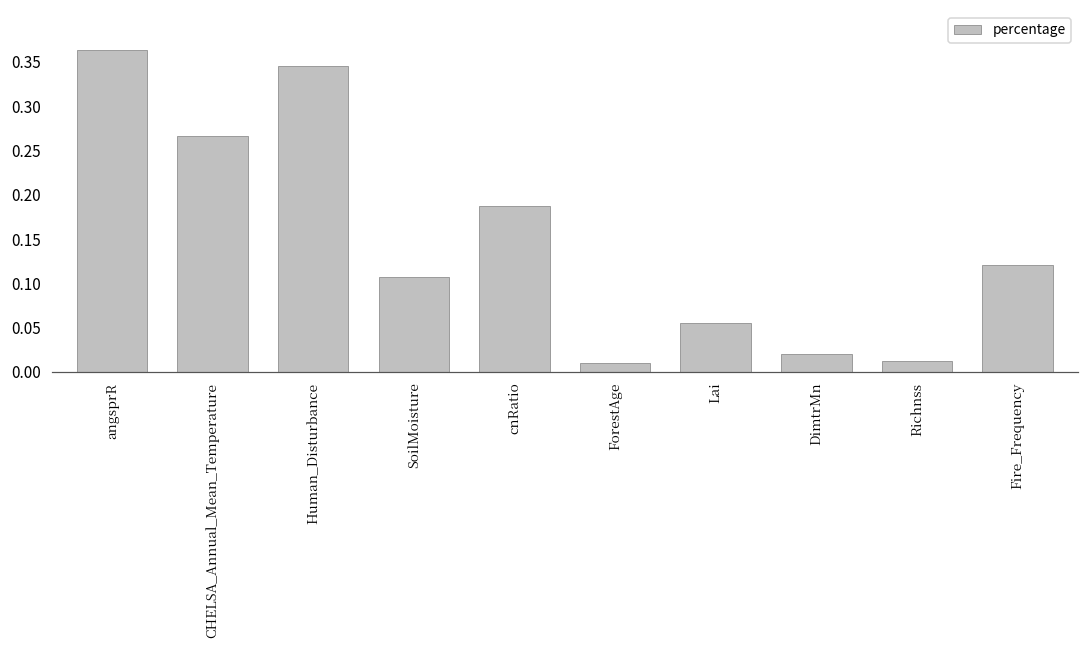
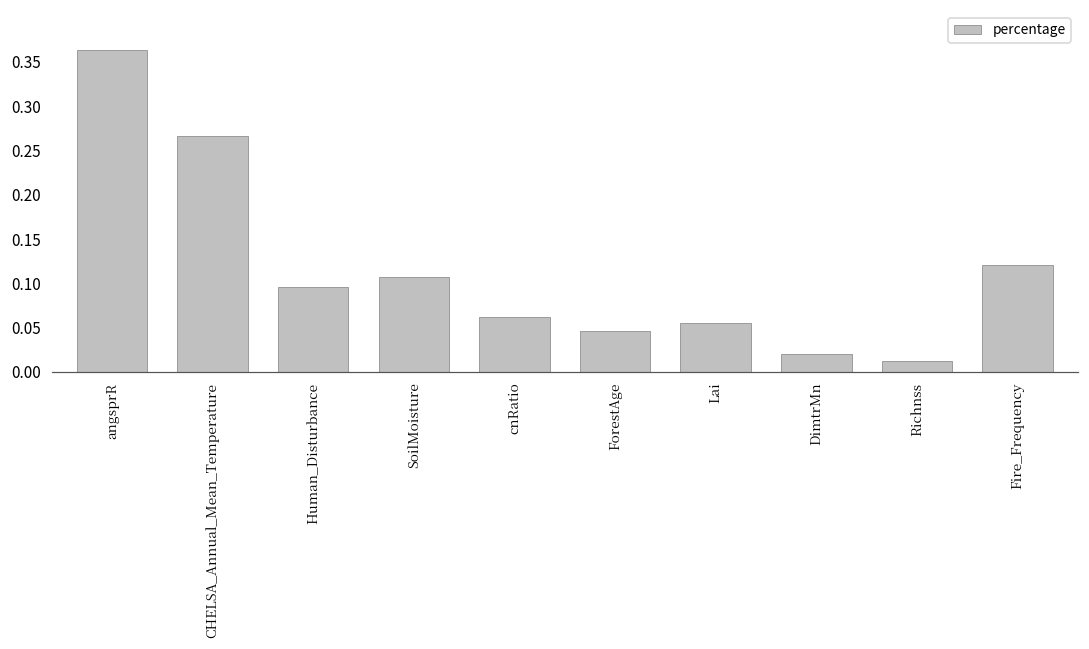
Human_Disturbance: 0.35 -> 0.10
cnRatio: 0.19 -> 0.06
ForestAge: 0.01 -> 0.05
